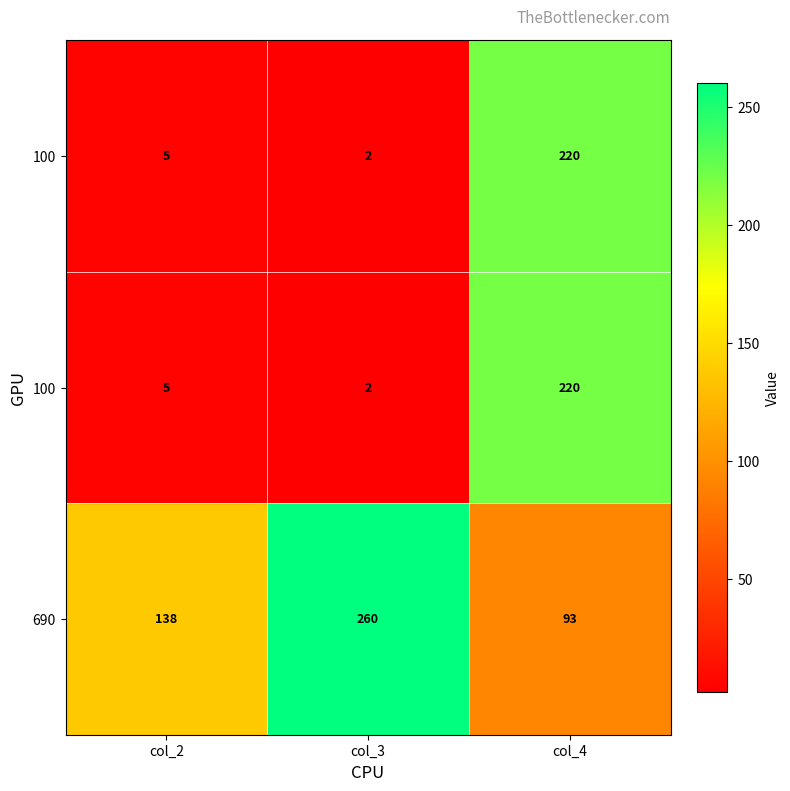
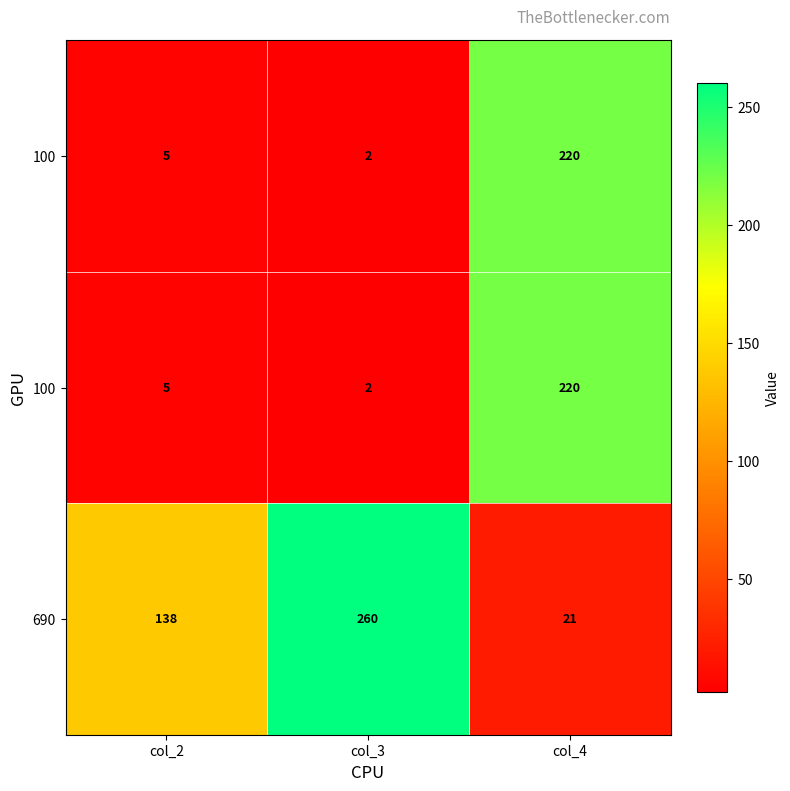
690, col_4: 93 -> 21
